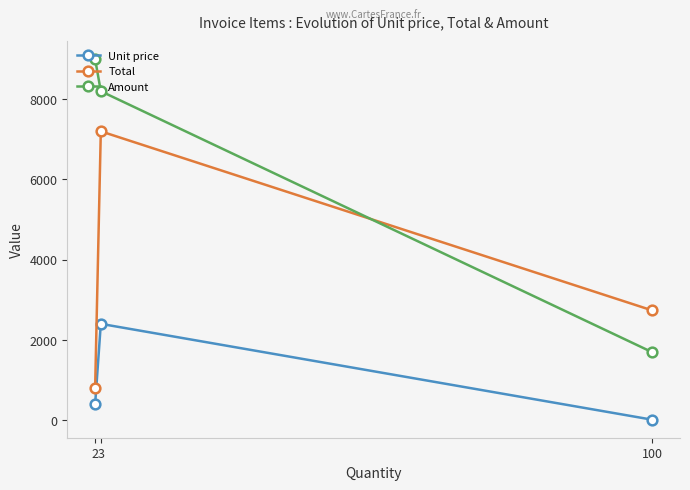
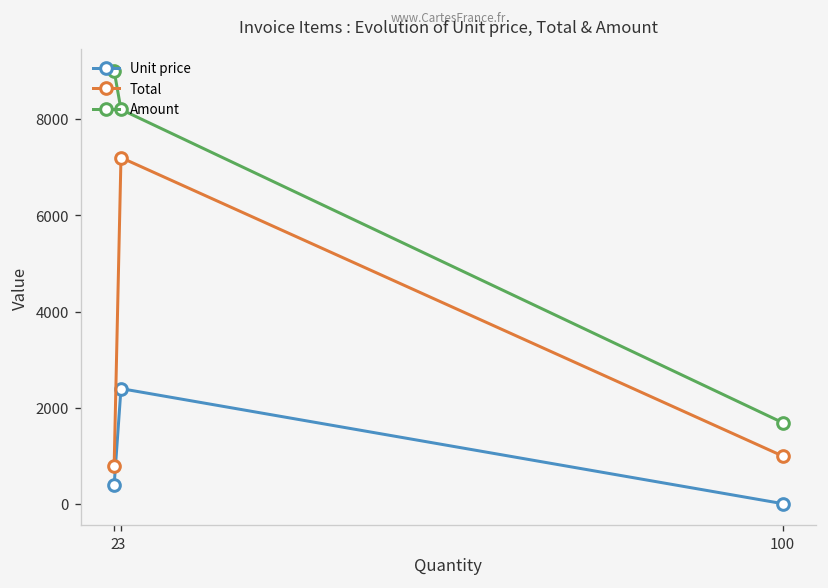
Total, 100: 2700 -> 1000
